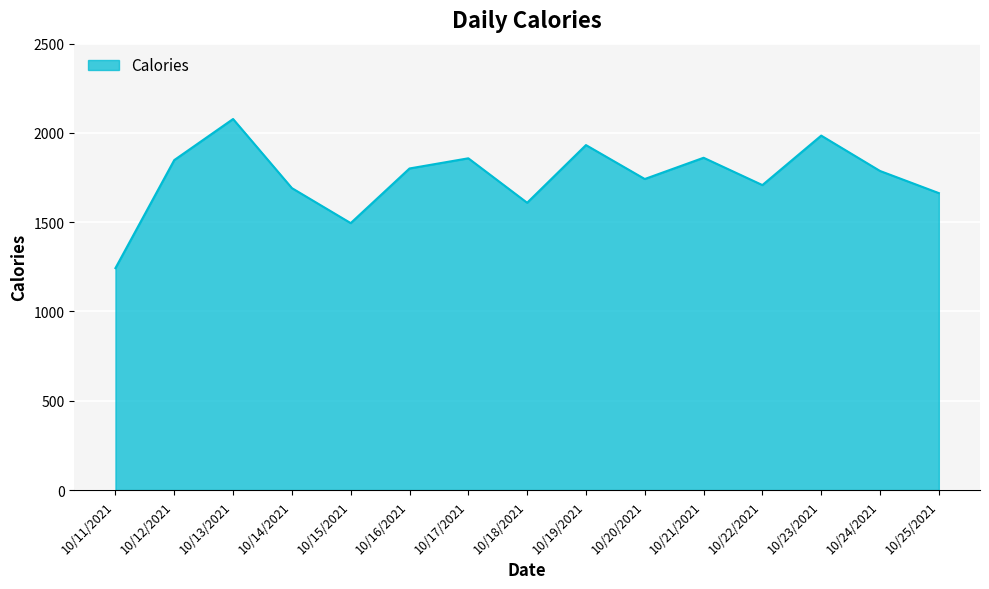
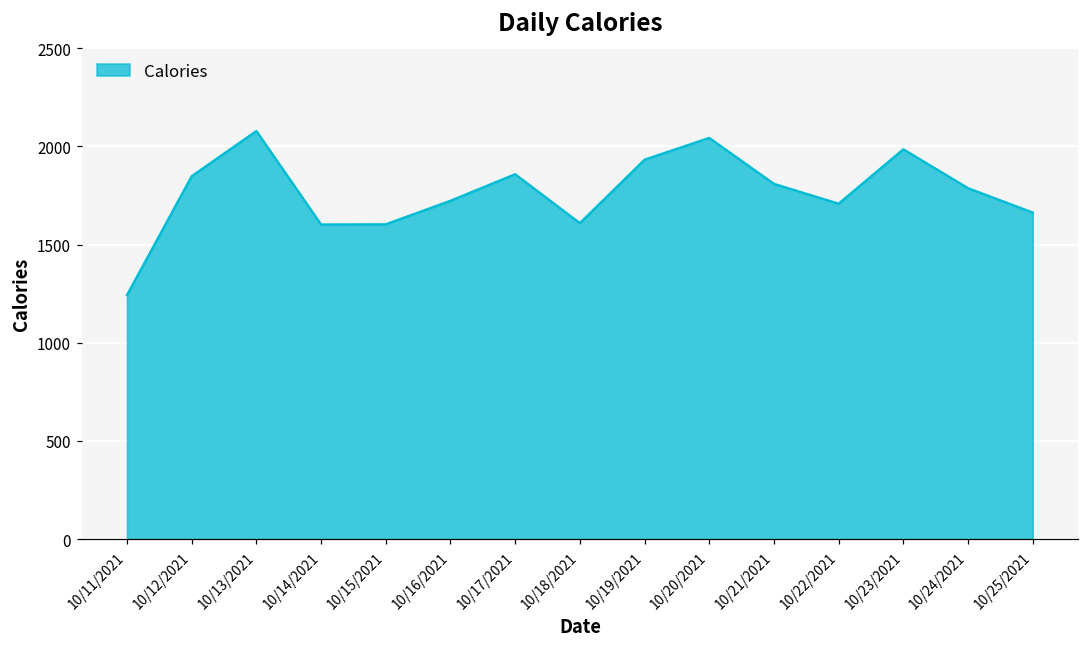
10/14/2021: 1690 -> 1600
10/15/2021: 1500 -> 1600
10/16/2021: 1800 -> 1720
10/20/2021: 1740 -> 2040
10/21/2021: 1860 -> 1810
